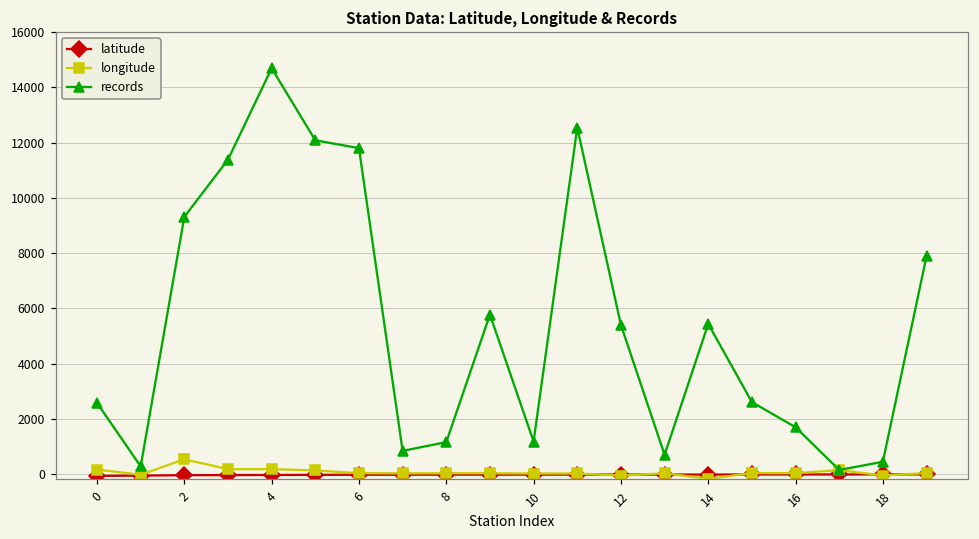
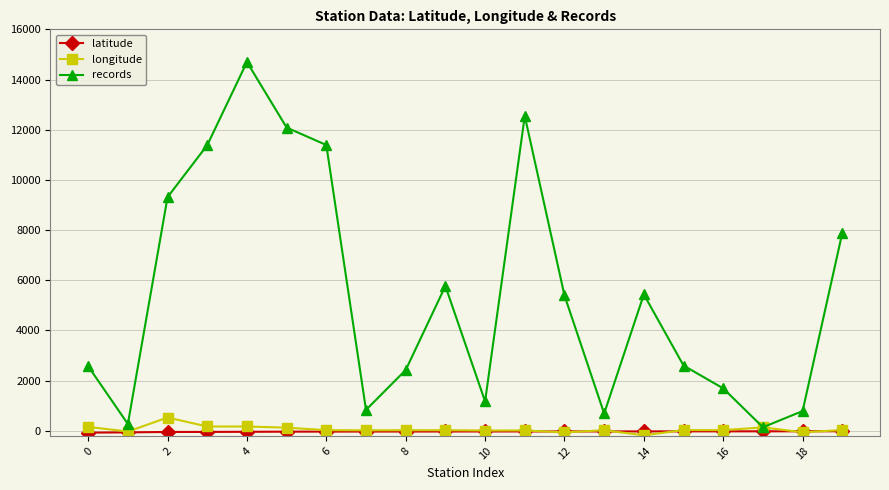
records, 6: 11800 -> 11400
records, 8: 1200 -> 2400
records, 18: 400 -> 800
